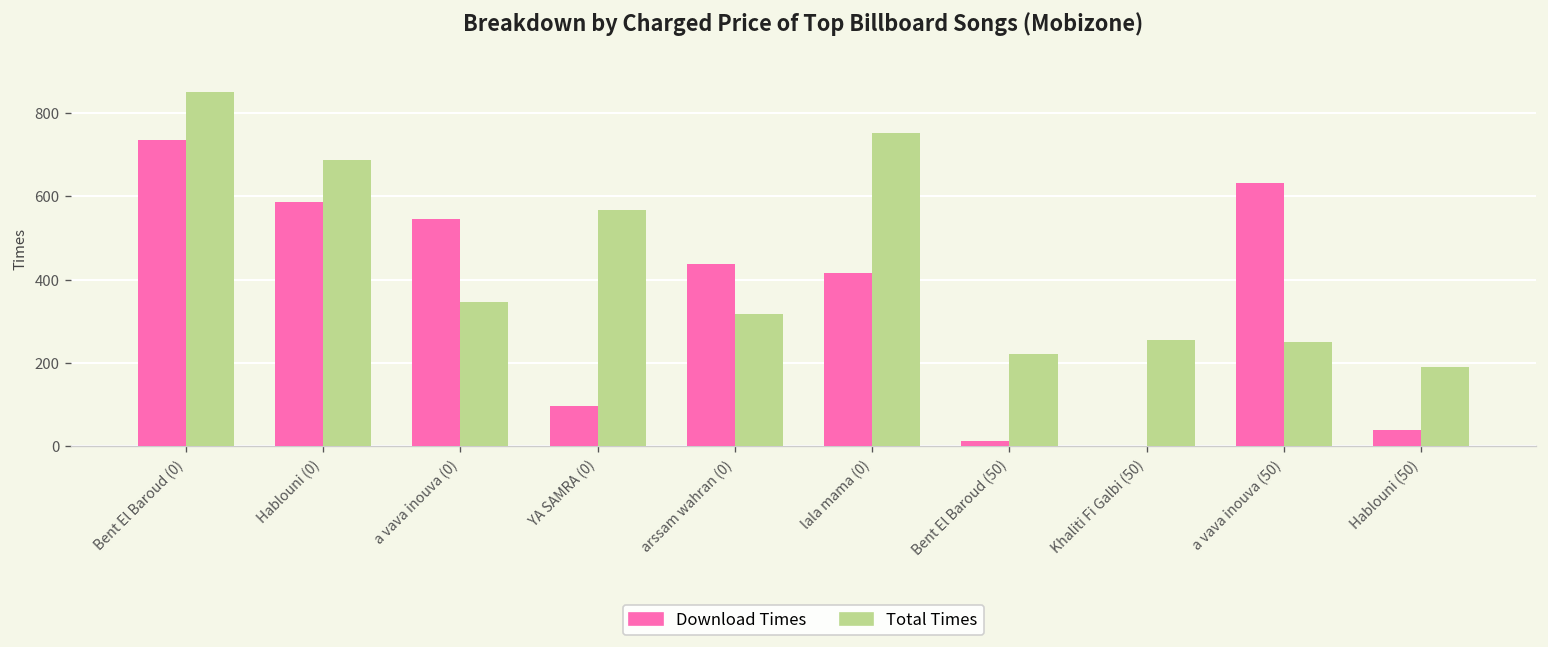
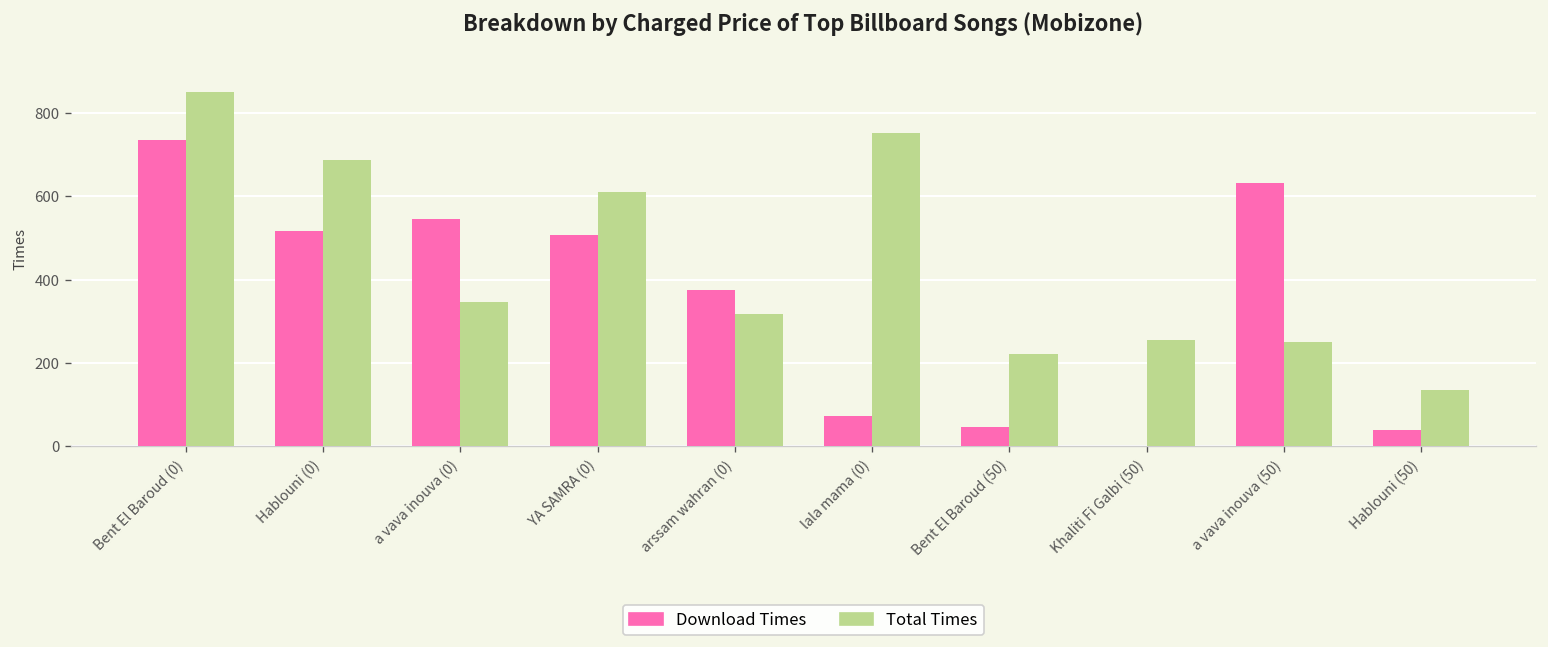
Download Times, Hablouni (0): 590 -> 520
Download Times, YA SAMRA (0): 100 -> 510
Total Times, YA SAMRA (0): 570 -> 610
Download Times, arssam wahran (0): 440 -> 380
Download Times, lala mama (0): 420 -> 70
Download Times, Bent El Baroud (50): 10 -> 50
Total Times, Hablouni (50): 190 -> 140
